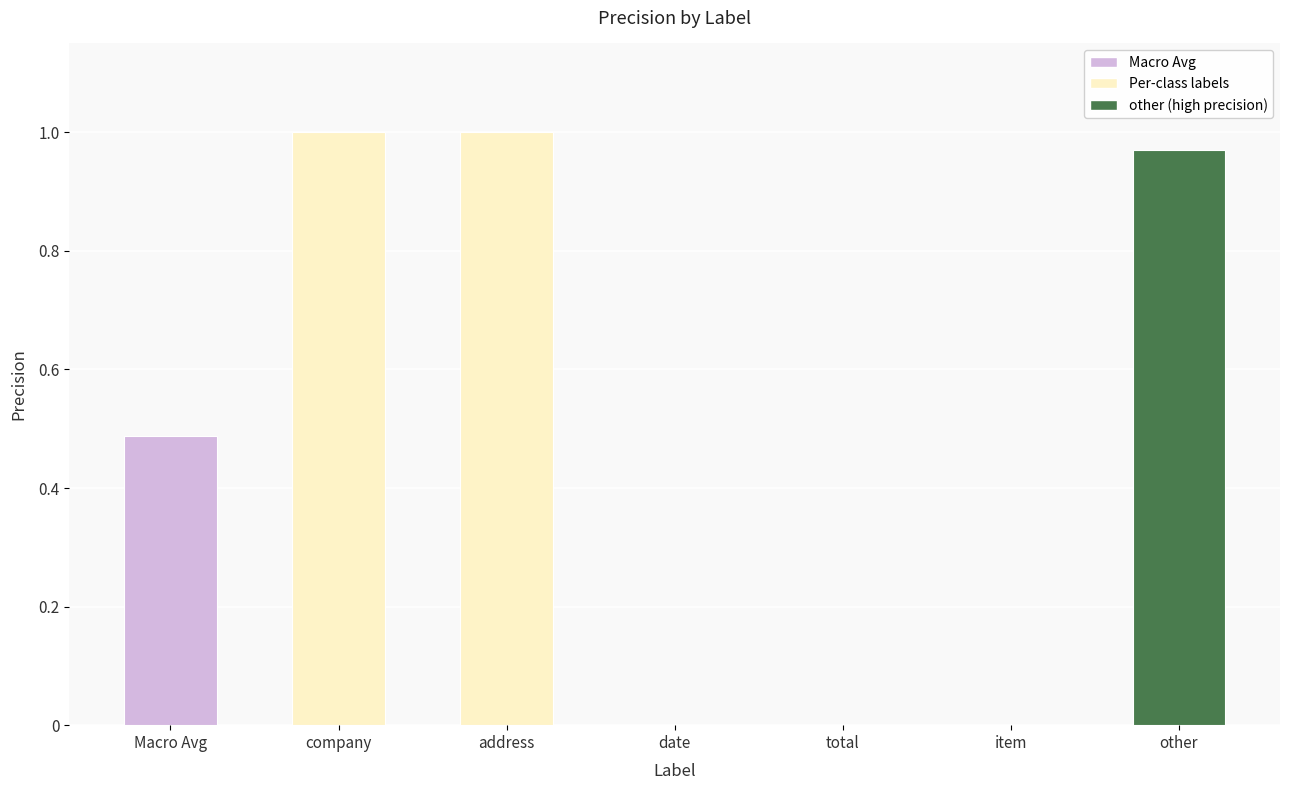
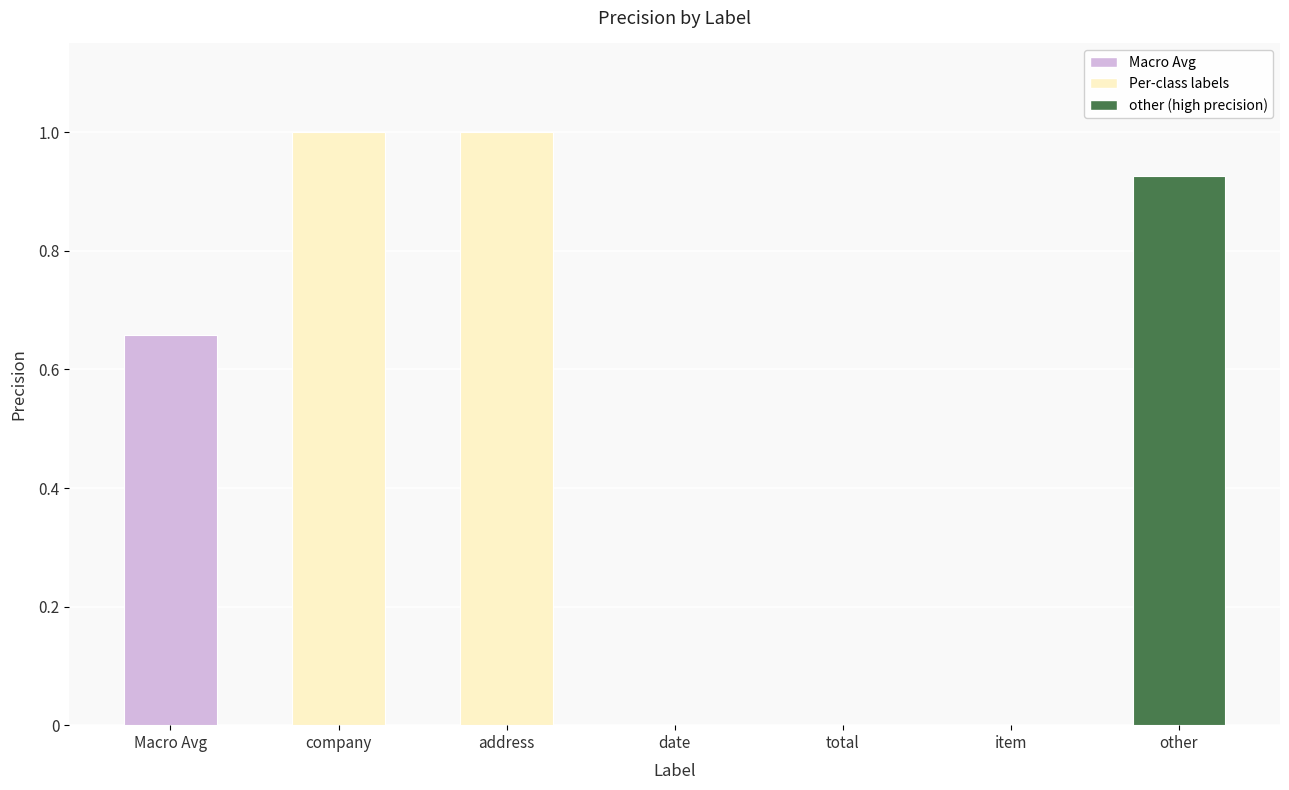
Macro Avg: 0.49 -> 0.66
other: 0.97 -> 0.93
